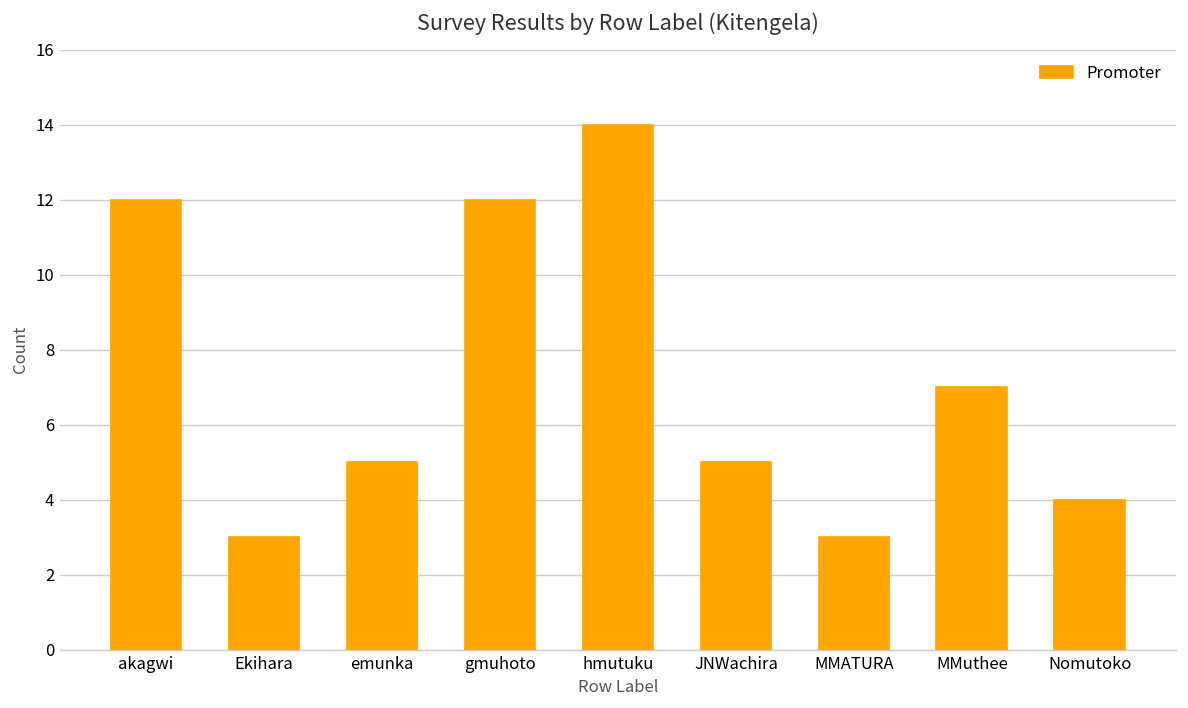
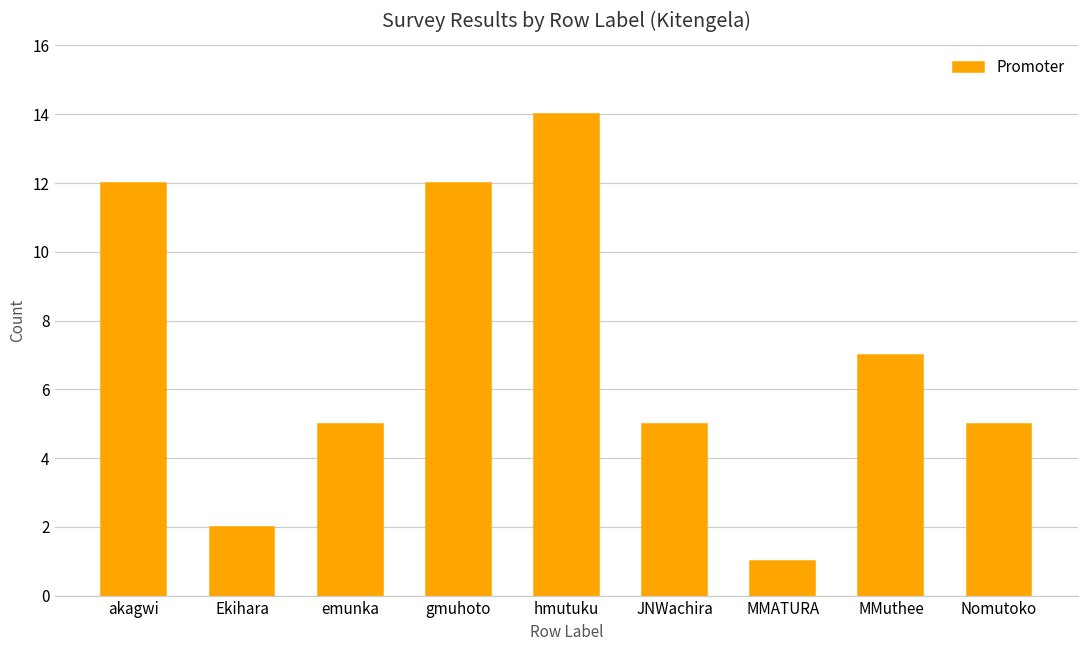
Ekihara: 3 -> 2
MMATURA: 3 -> 1
Nomutoko: 4 -> 5
